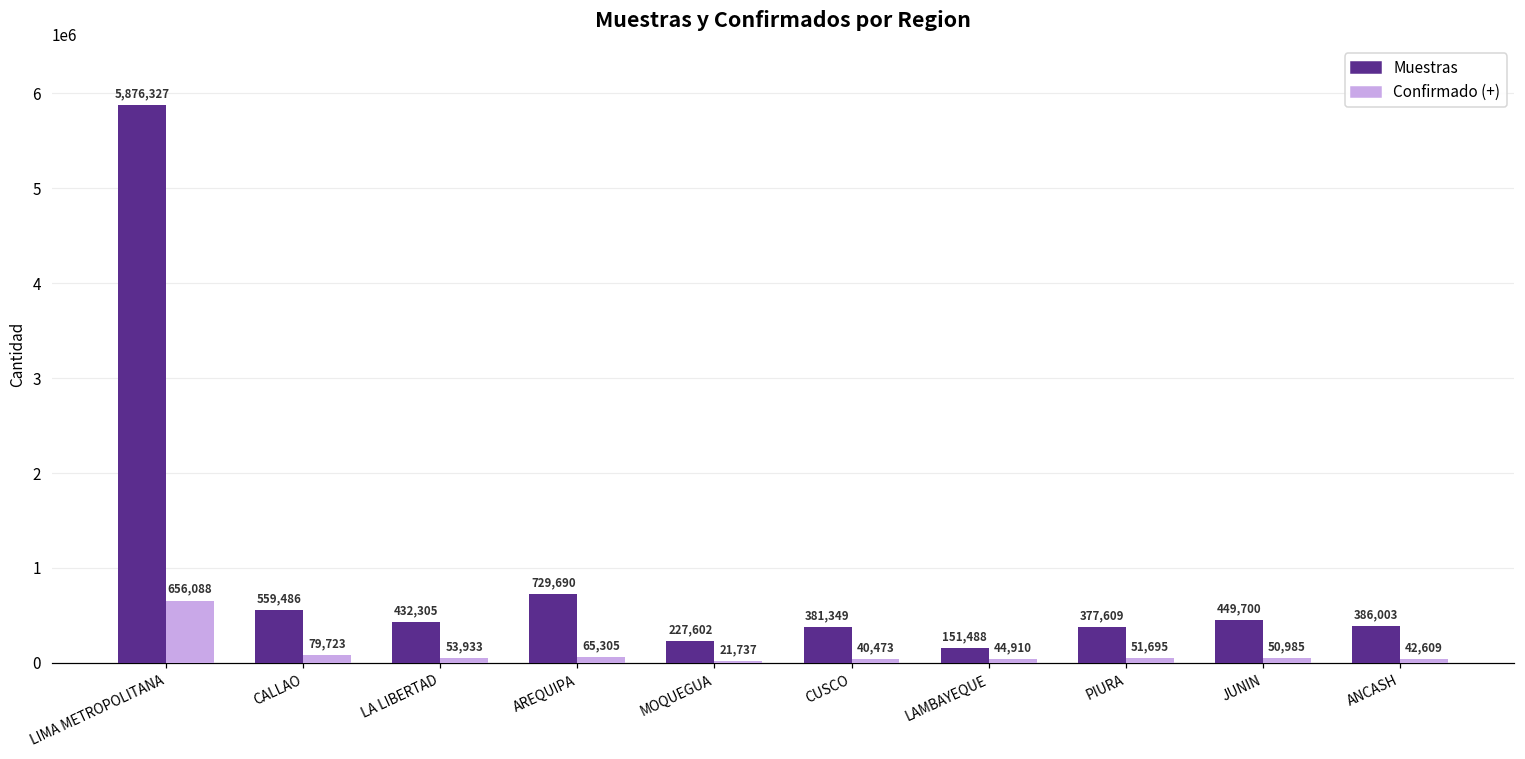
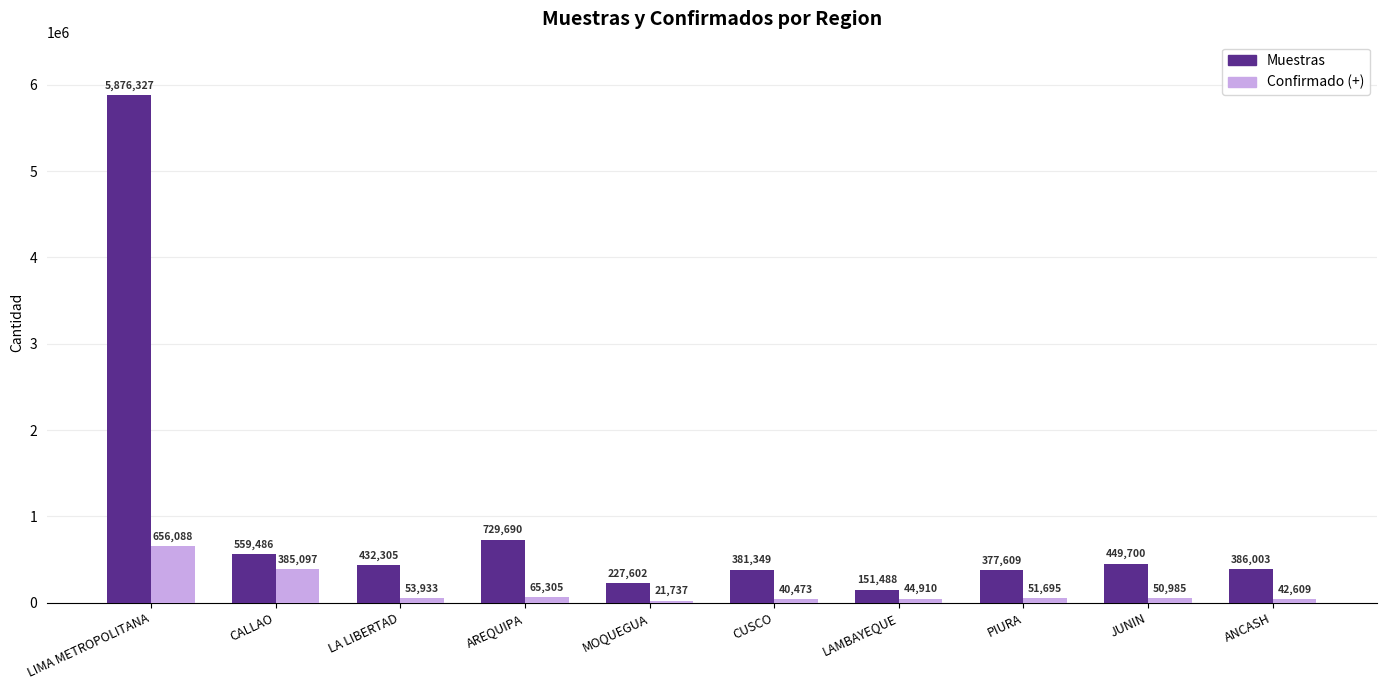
Confirmado (+), CALLAO: 79,723 -> 385,097
